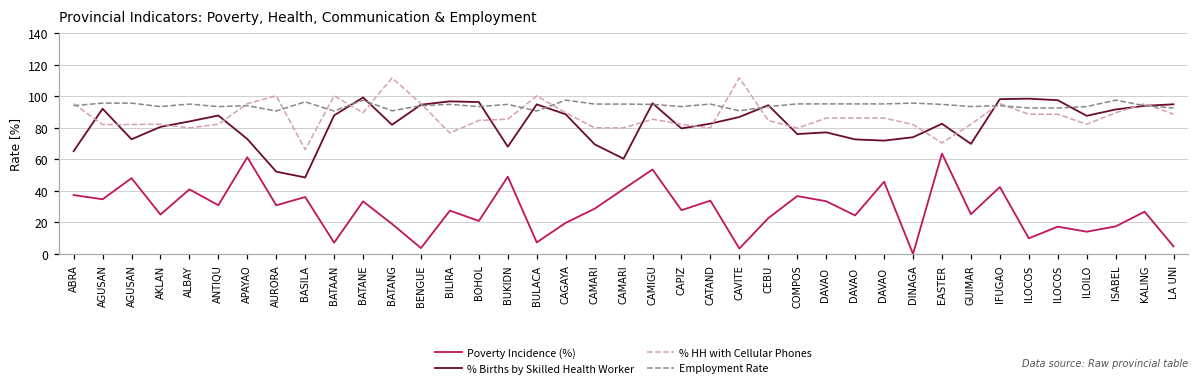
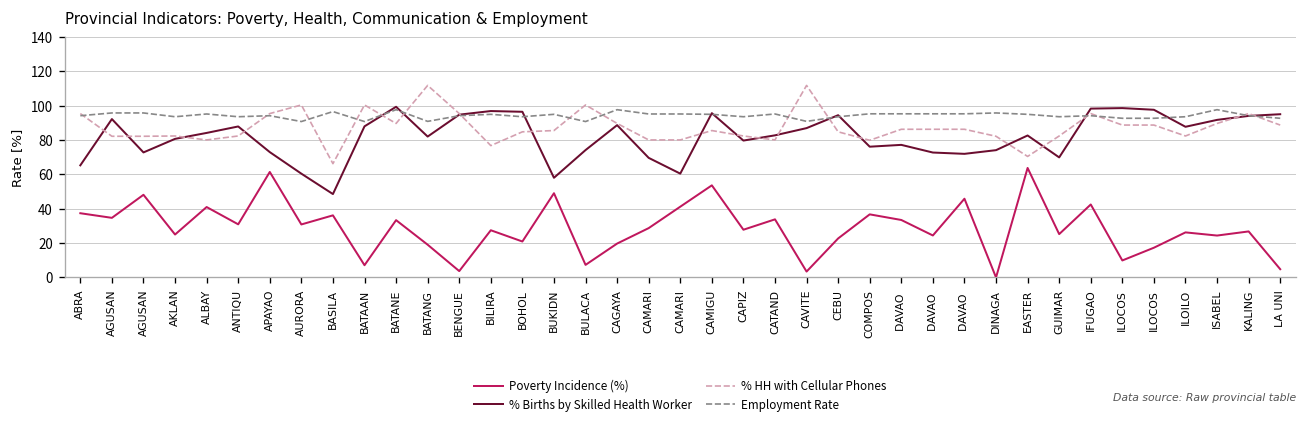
% Births by Skilled Health Worker, AURORA: 52 -> 60
% Births by Skilled Health Worker, BUKIDN: 68 -> 58
% Births by Skilled Health Worker, BULACA: 95 -> 74
Poverty Incidence (%), ILOILO: 14 -> 26
Poverty Incidence (%), ISABEL: 17 -> 24
